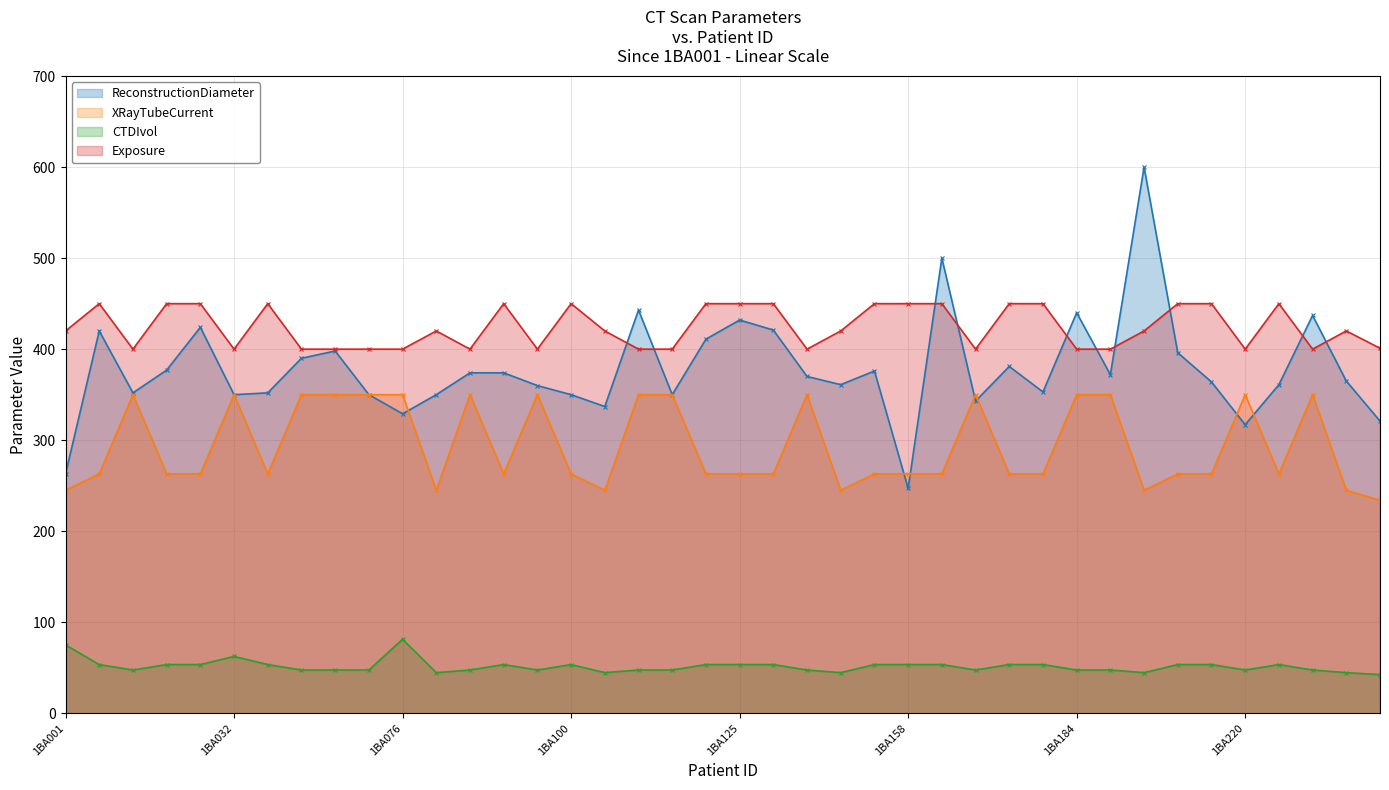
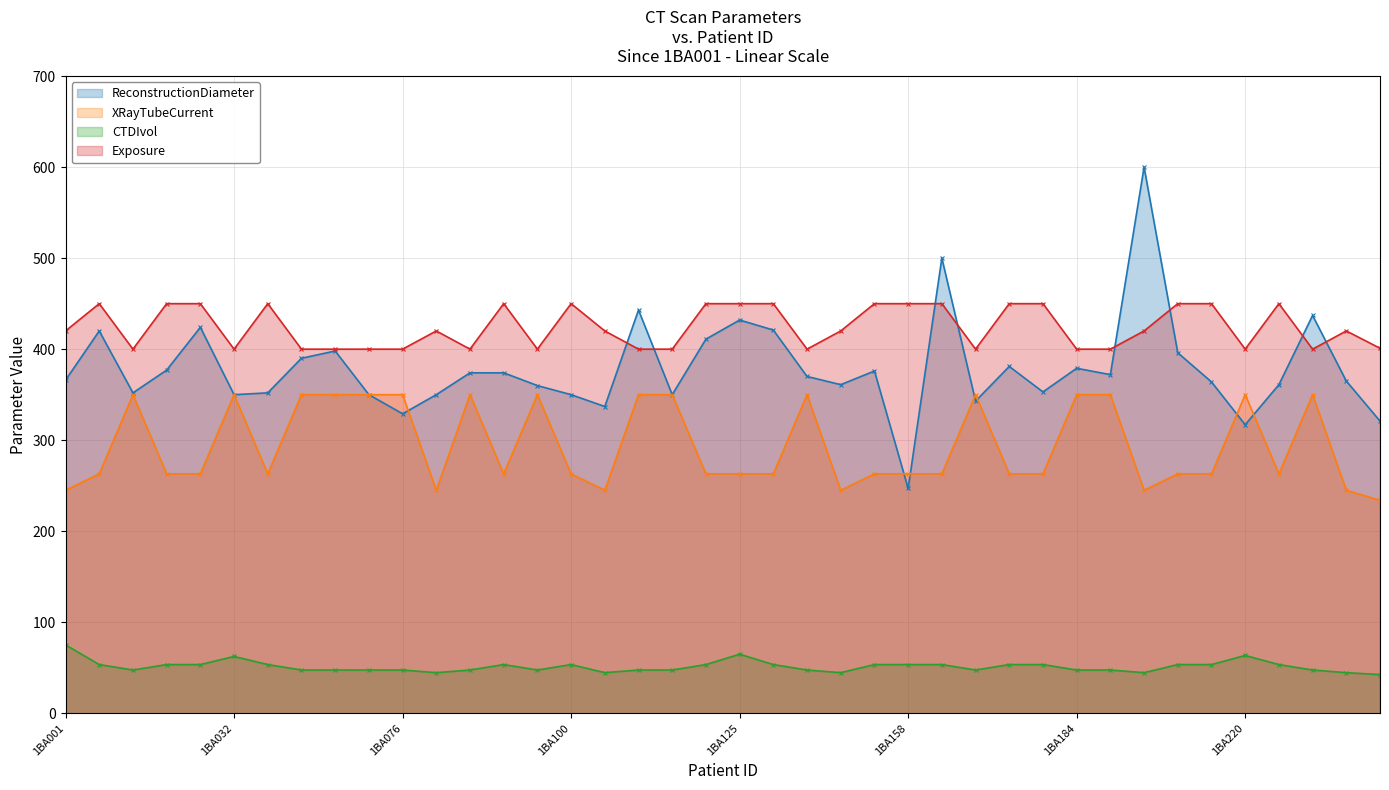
ReconstructionDiameter, 1BA001: 260 -> 370
CTDIvol, 1BA076: 80 -> 50
CTDIvol, 1BA125: 50 -> 60
ReconstructionDiameter, 1BA184: 440 -> 380
CTDIvol, 1BA220: 50 -> 60
